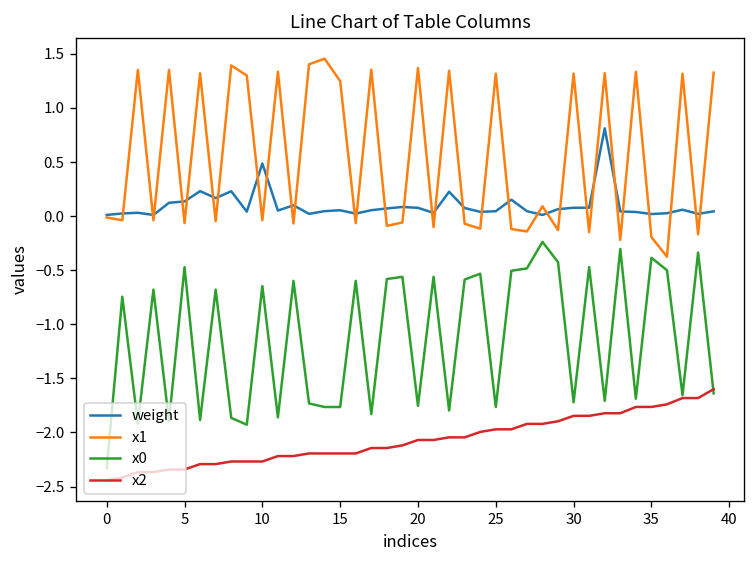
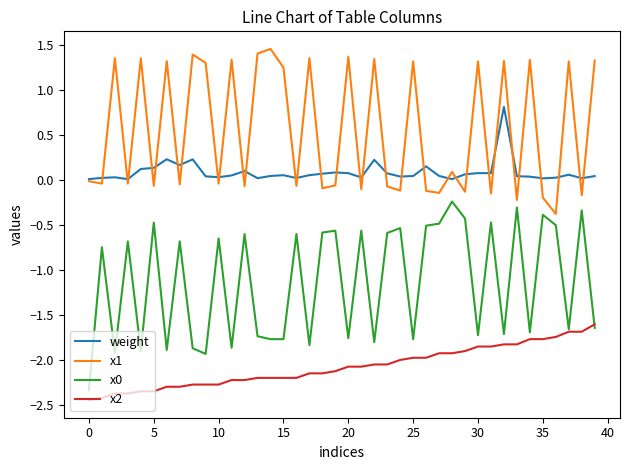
weight, 10: 0.5 -> 0.0
